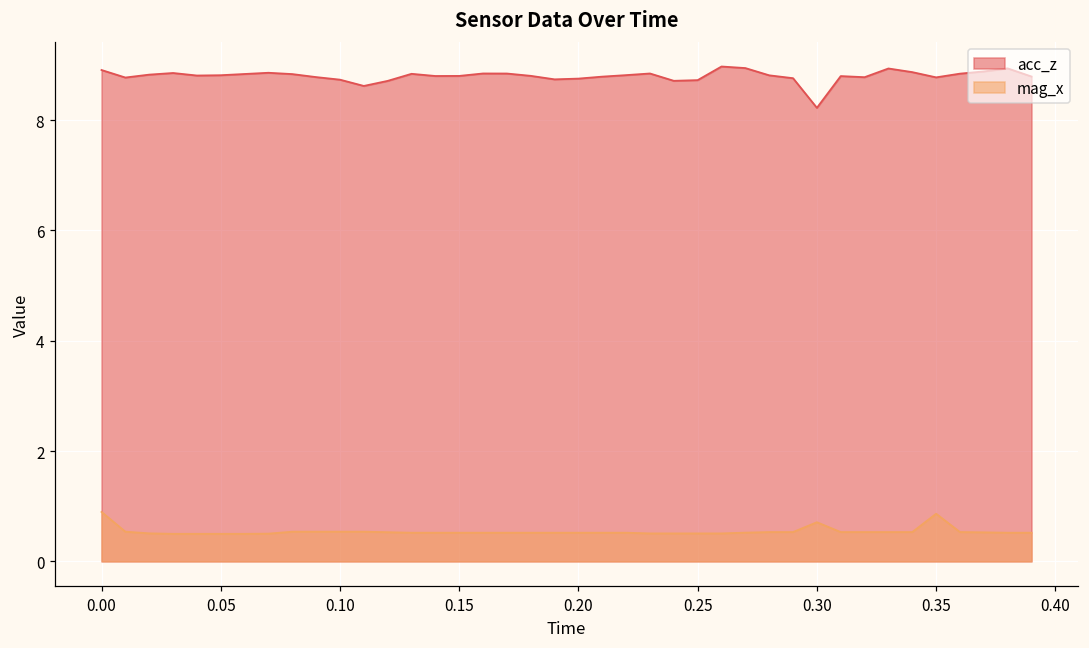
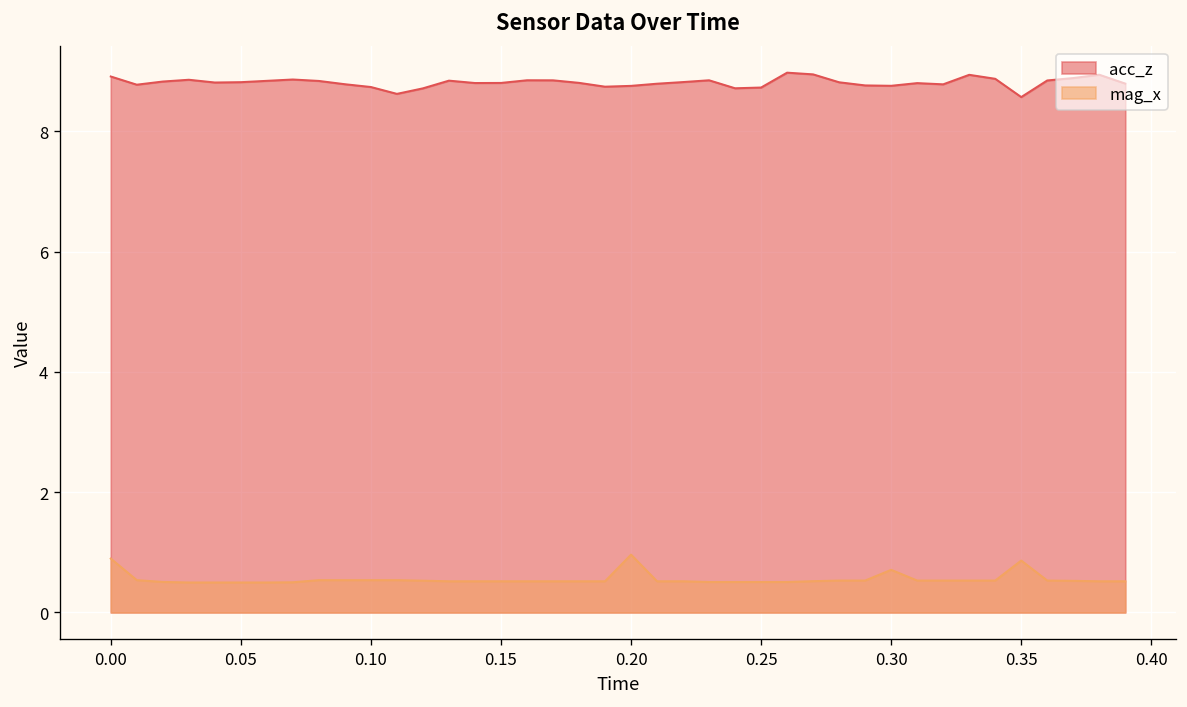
mag_x, 0.20: 0.5 -> 1.0
acc_z, 0.30: 8.2 -> 8.8
acc_z, 0.35: 8.8 -> 8.6
